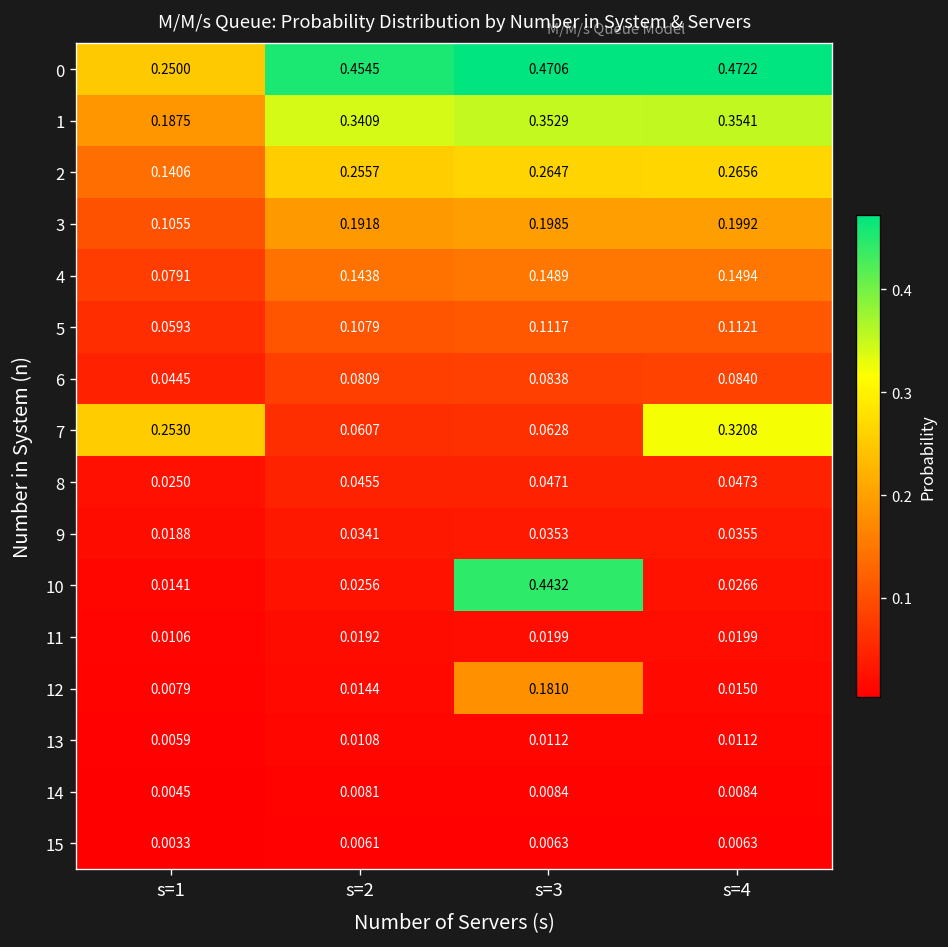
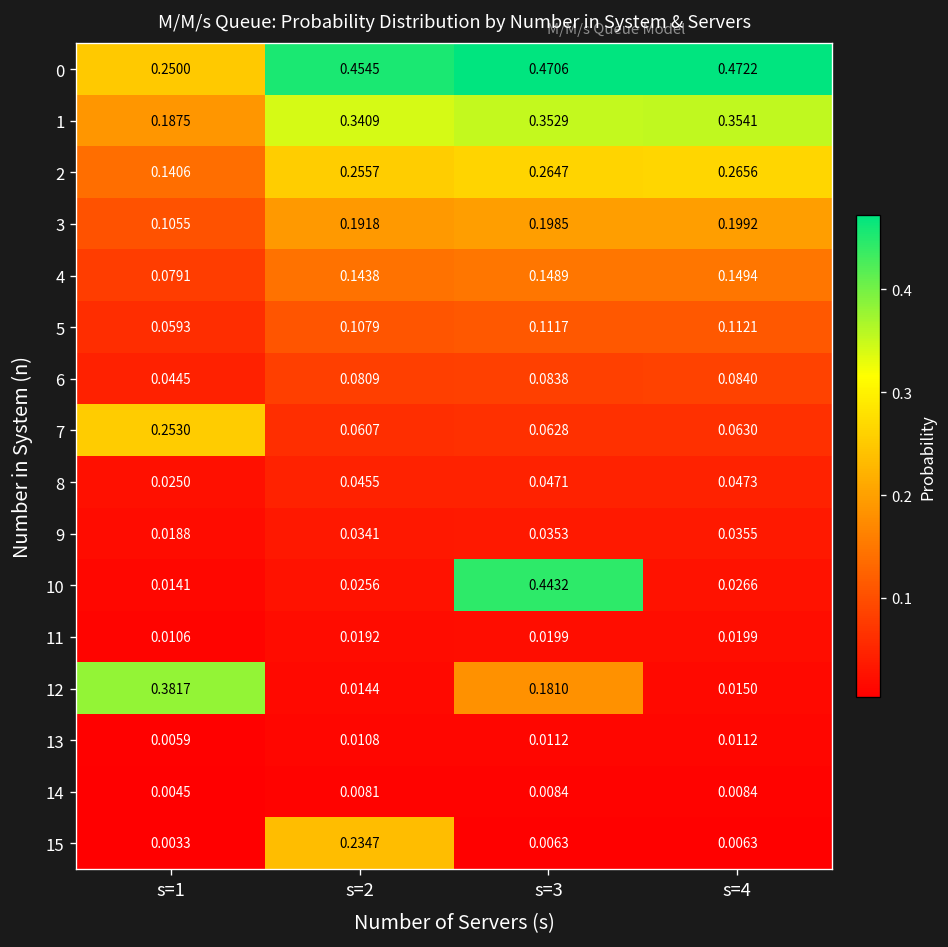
7, s=4: 0.3208 -> 0.0630
12, s=1: 0.0079 -> 0.3817
15, s=2: 0.0061 -> 0.2347
